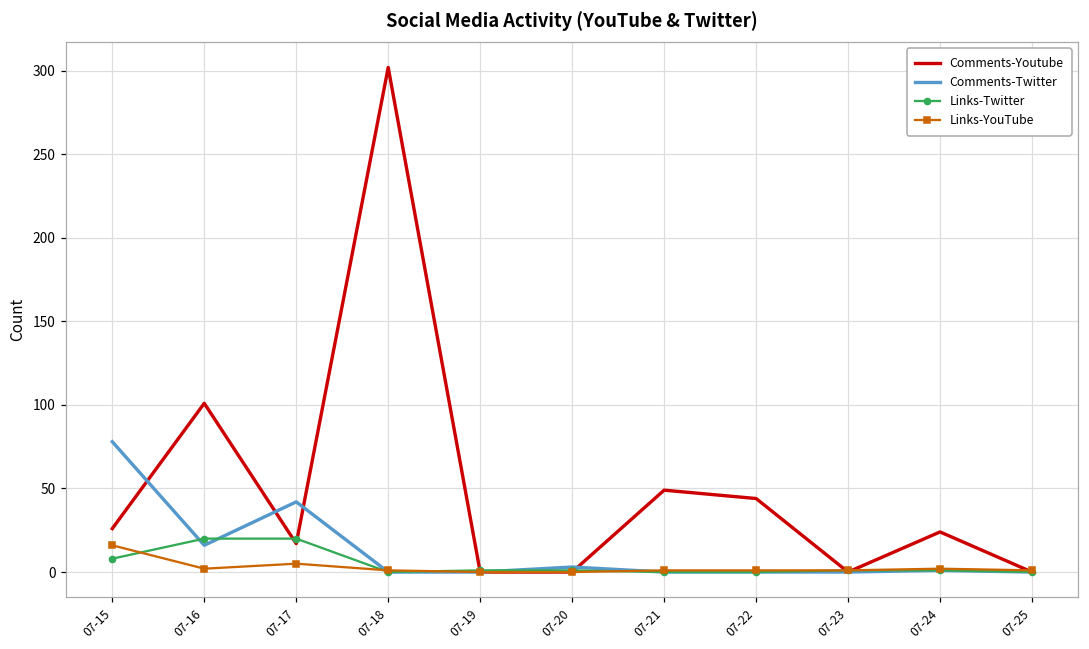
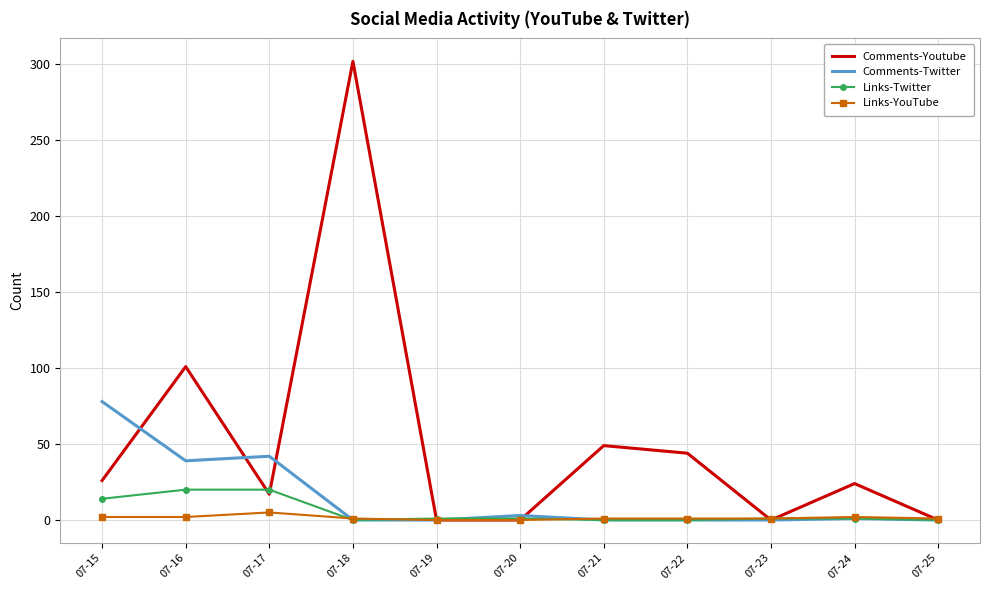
Links-Twitter, 07-15: 8 -> 14
Links-YouTube, 07-15: 16 -> 2
Comments-Twitter, 07-16: 16 -> 39
